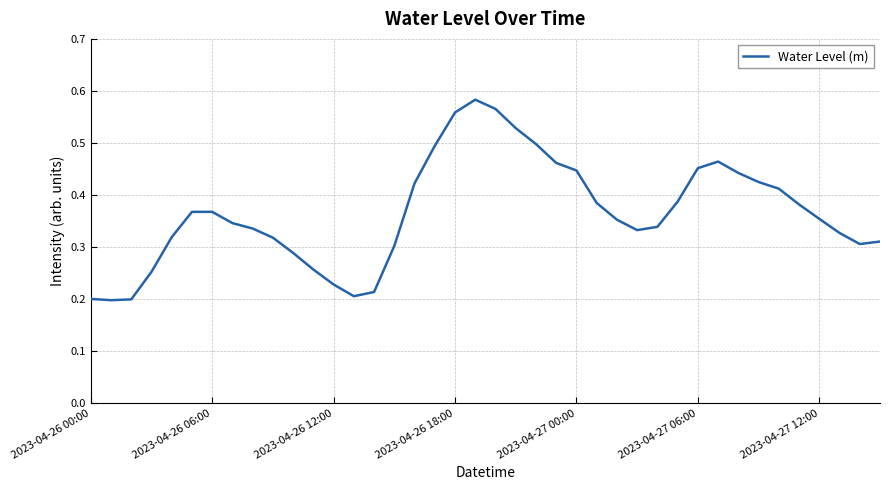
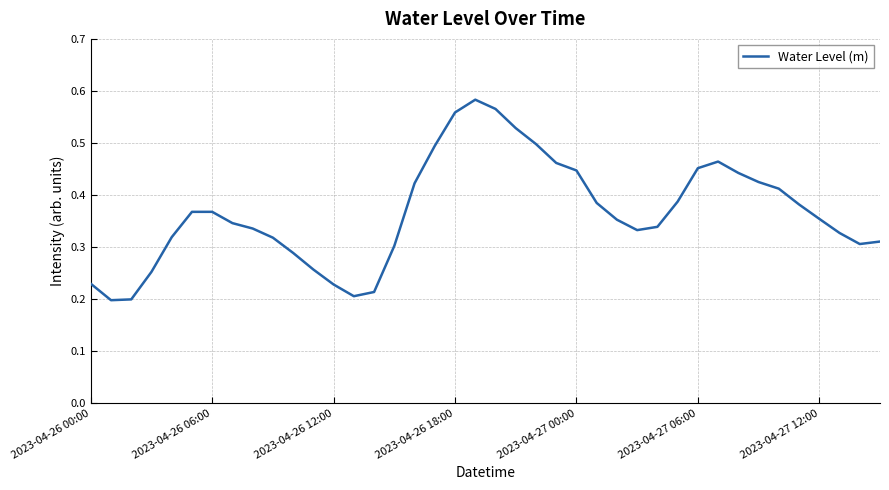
2023-04-26 00:00: 0.20 -> 0.23
